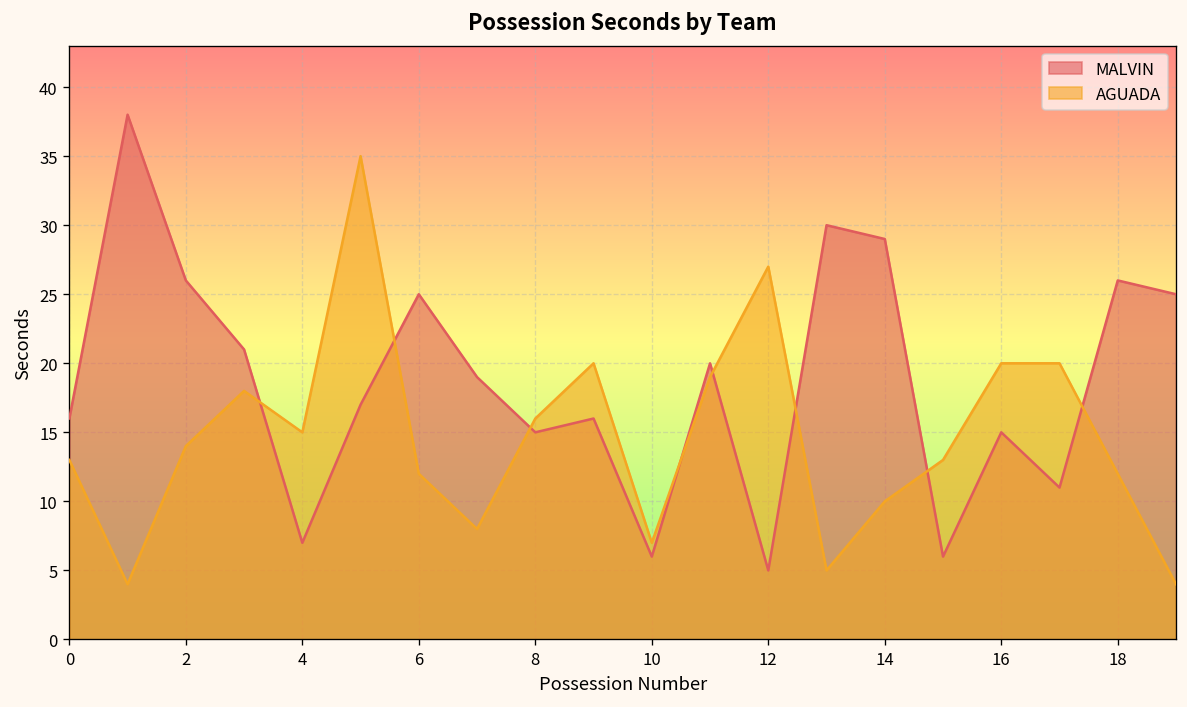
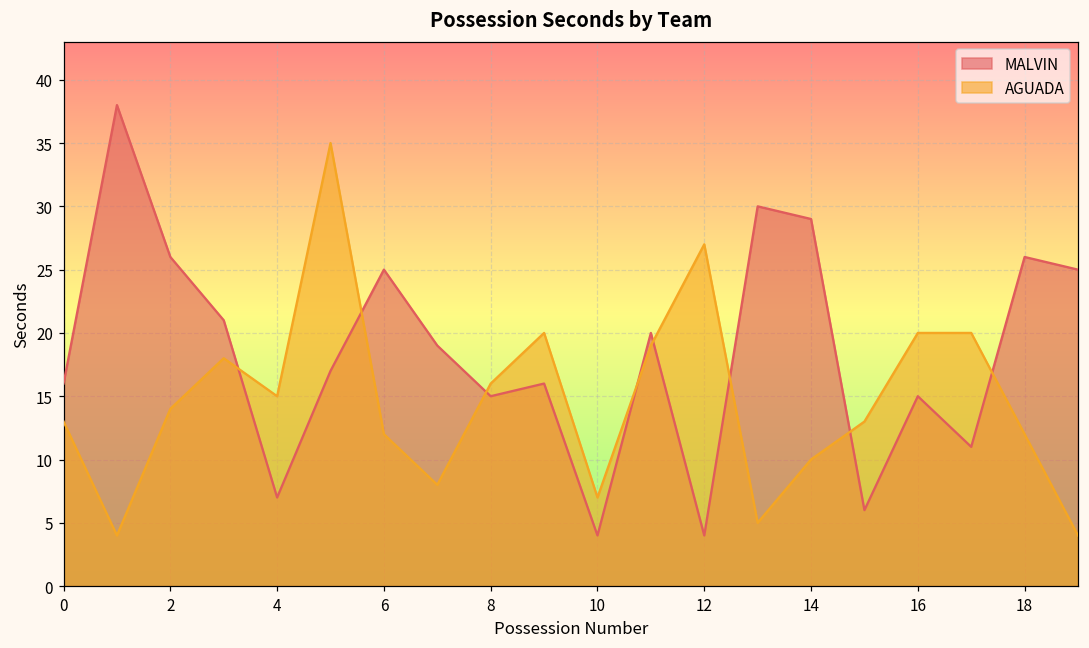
MALVIN, 10: 6 -> 4
MALVIN, 12: 5 -> 4
